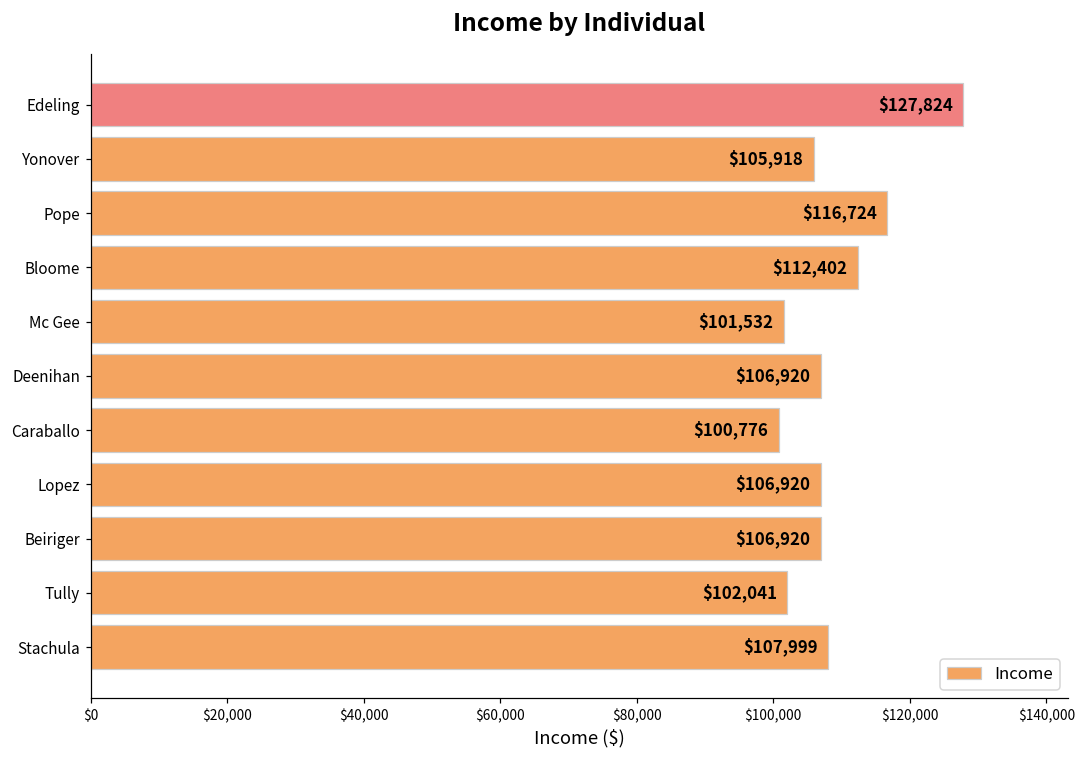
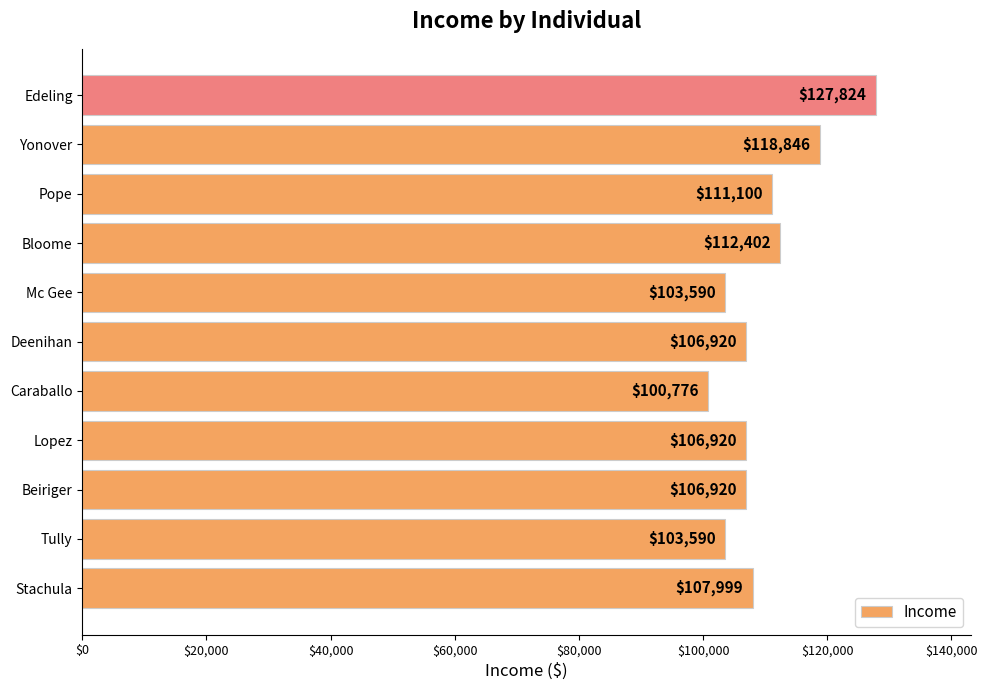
Yonover: $105,918 -> $118,846
Pope: $116,724 -> $111,100
Mc Gee: $101,532 -> $103,590
Tully: $102,041 -> $103,590
